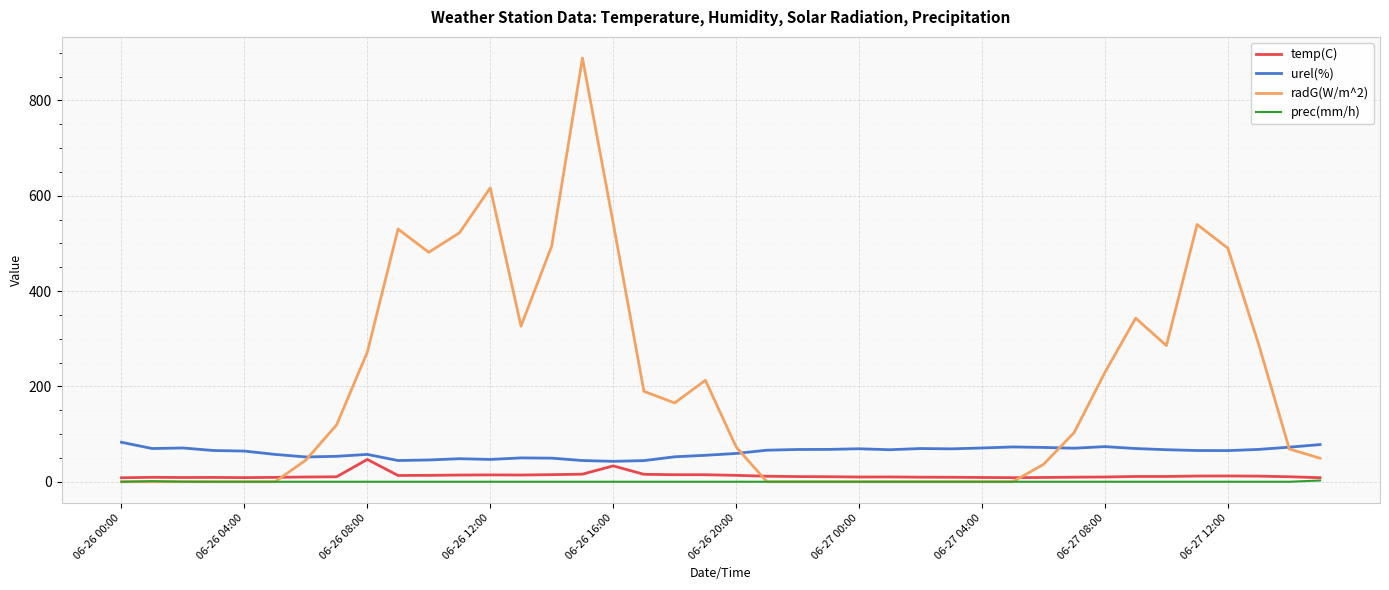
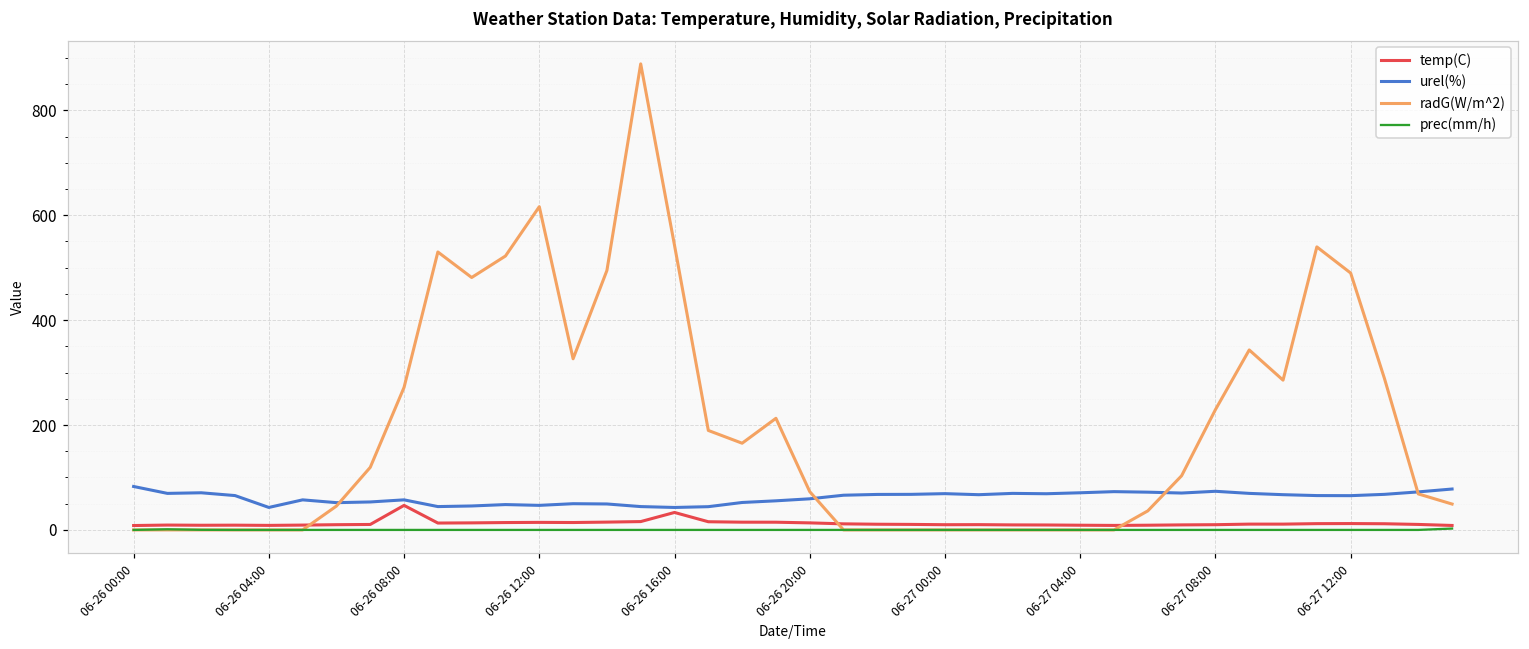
urel(%), 06-26 04:00: 60 -> 40
